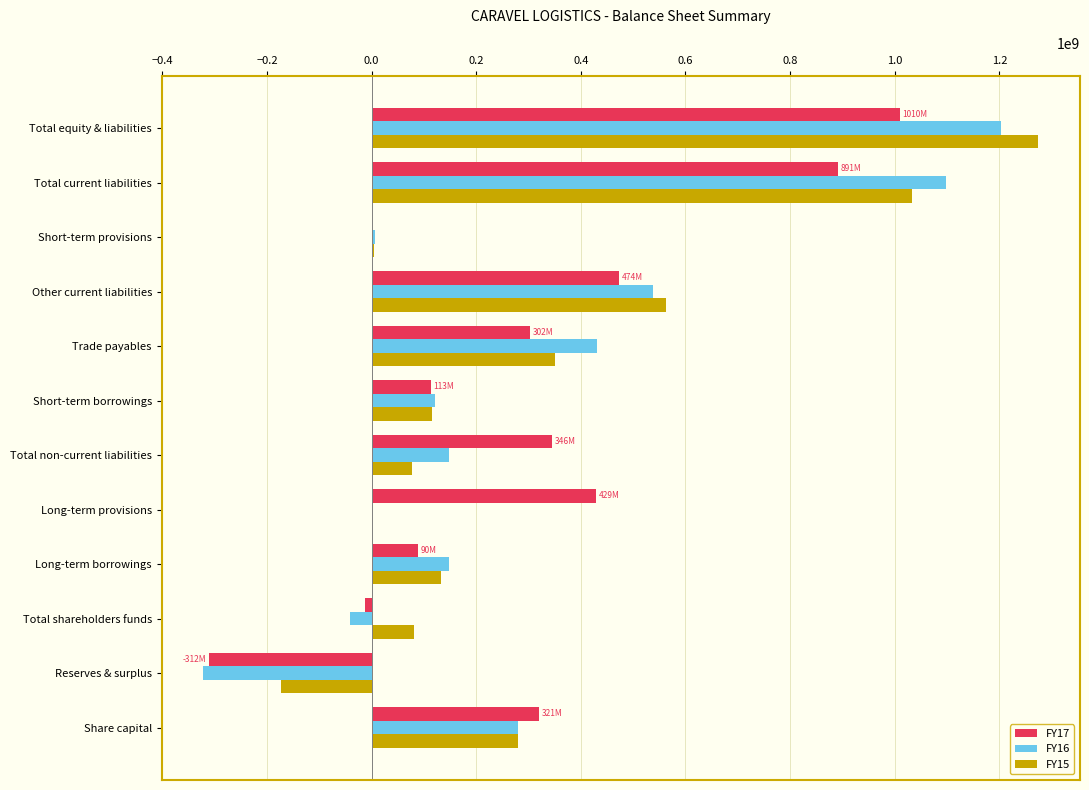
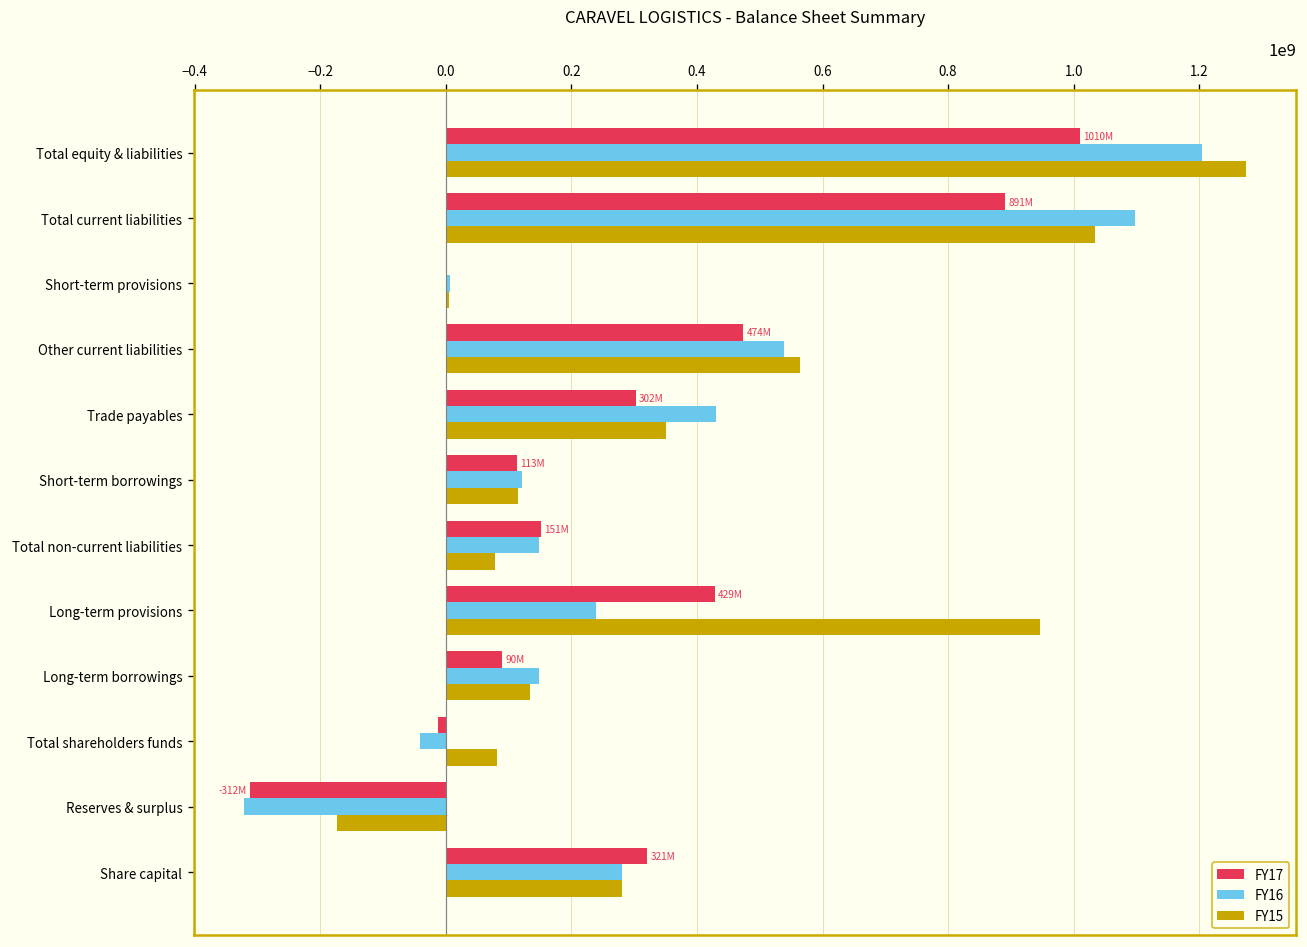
FY17, Total non-current liabilities: 346M -> 151M
FY16, Long-term provisions: 0 -> 240000000
FY15, Long-term provisions: 0 -> 950000000
